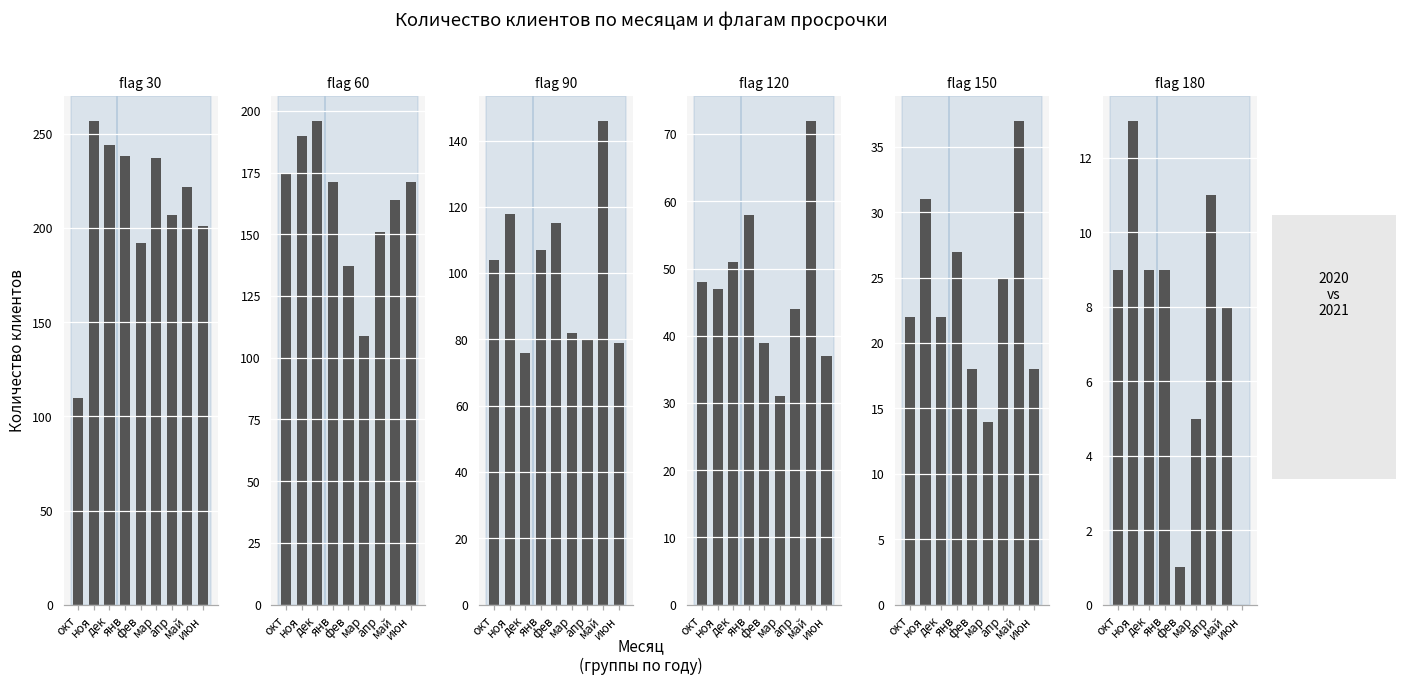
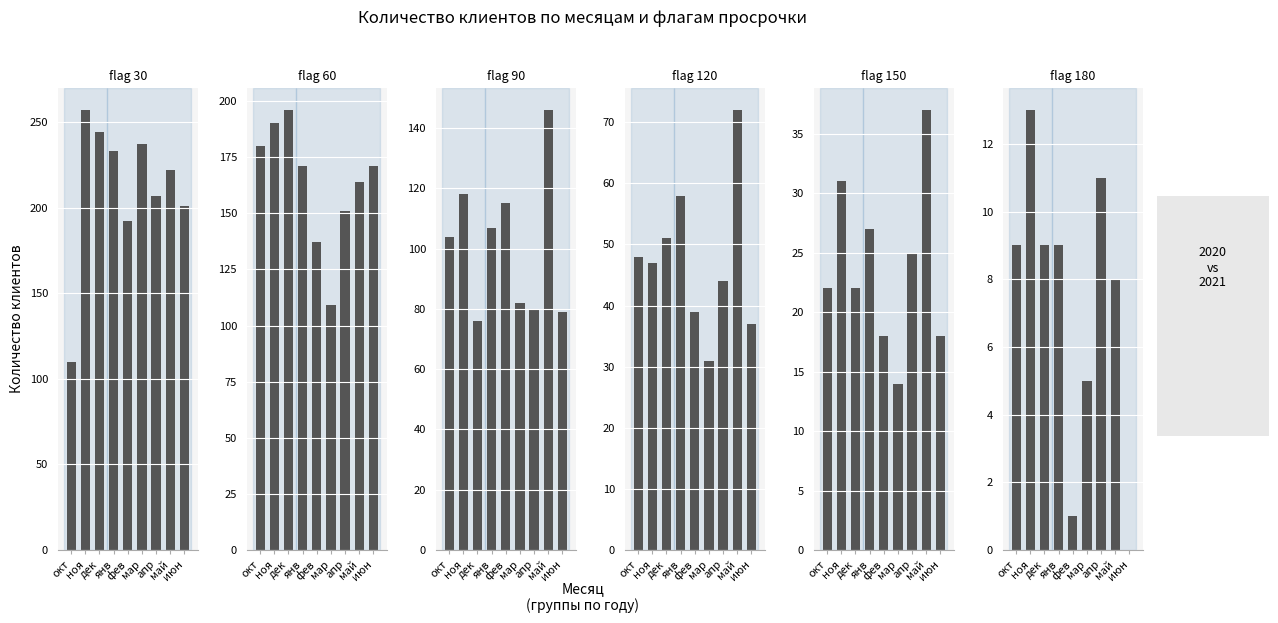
flag 30, янв: 238 -> 233
flag 60, окт: 175 -> 180
